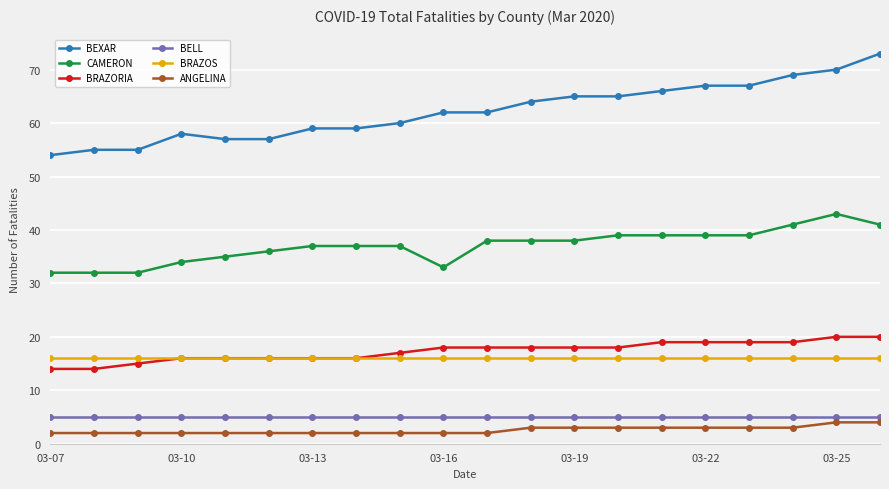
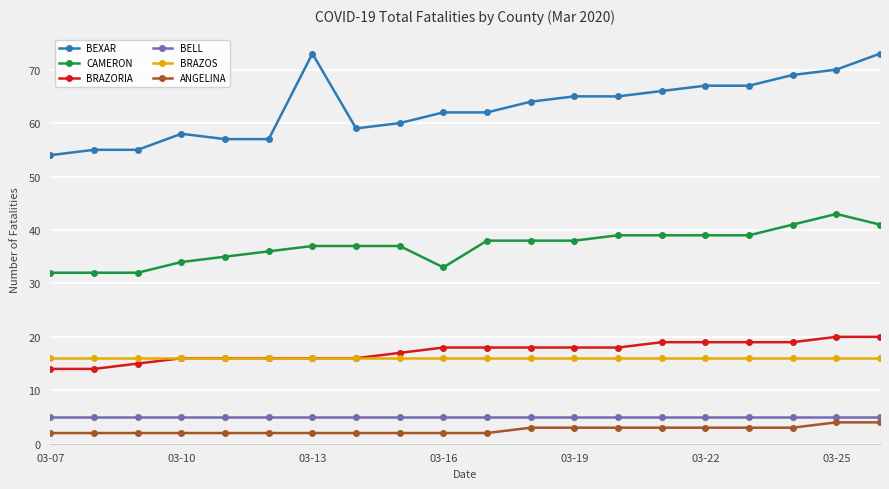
BEXAR, 03-13: 59 -> 73
